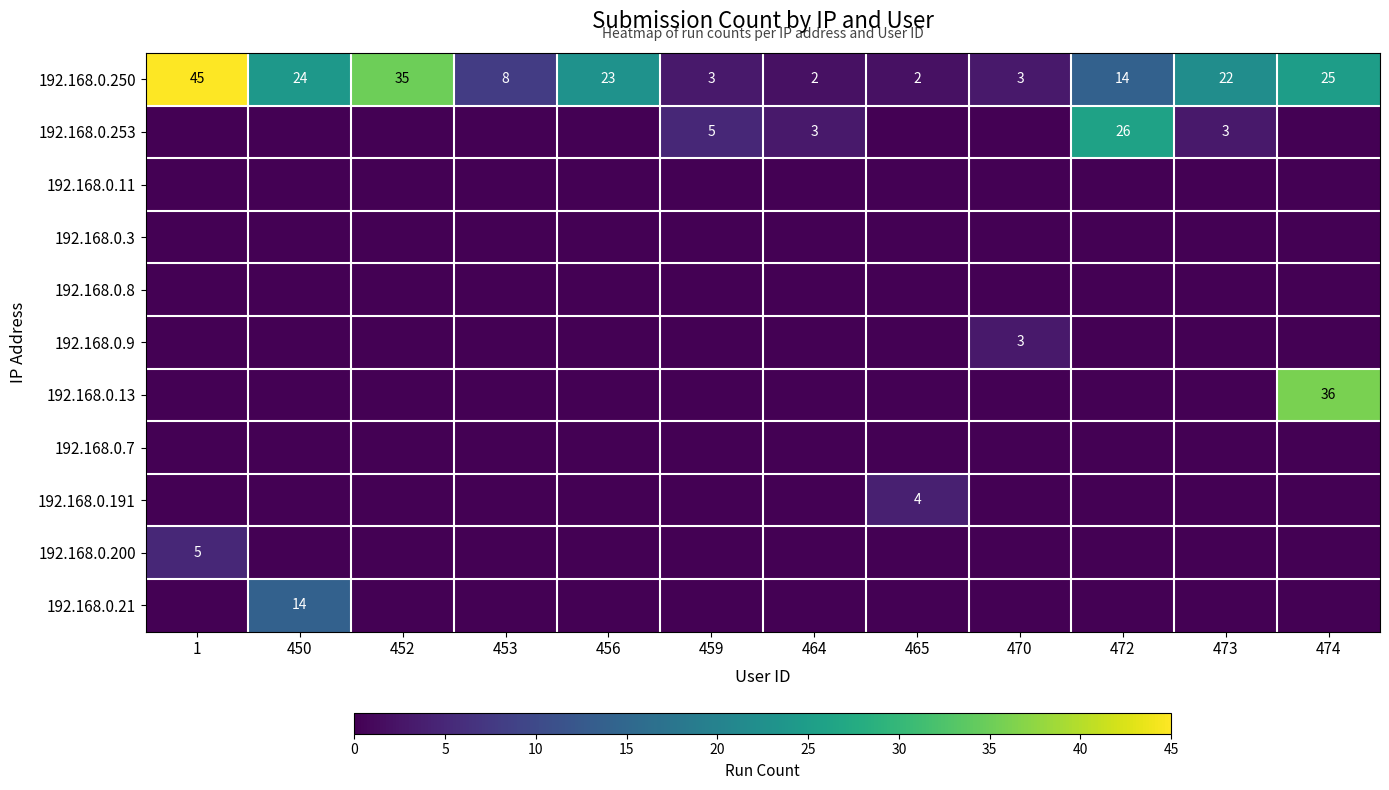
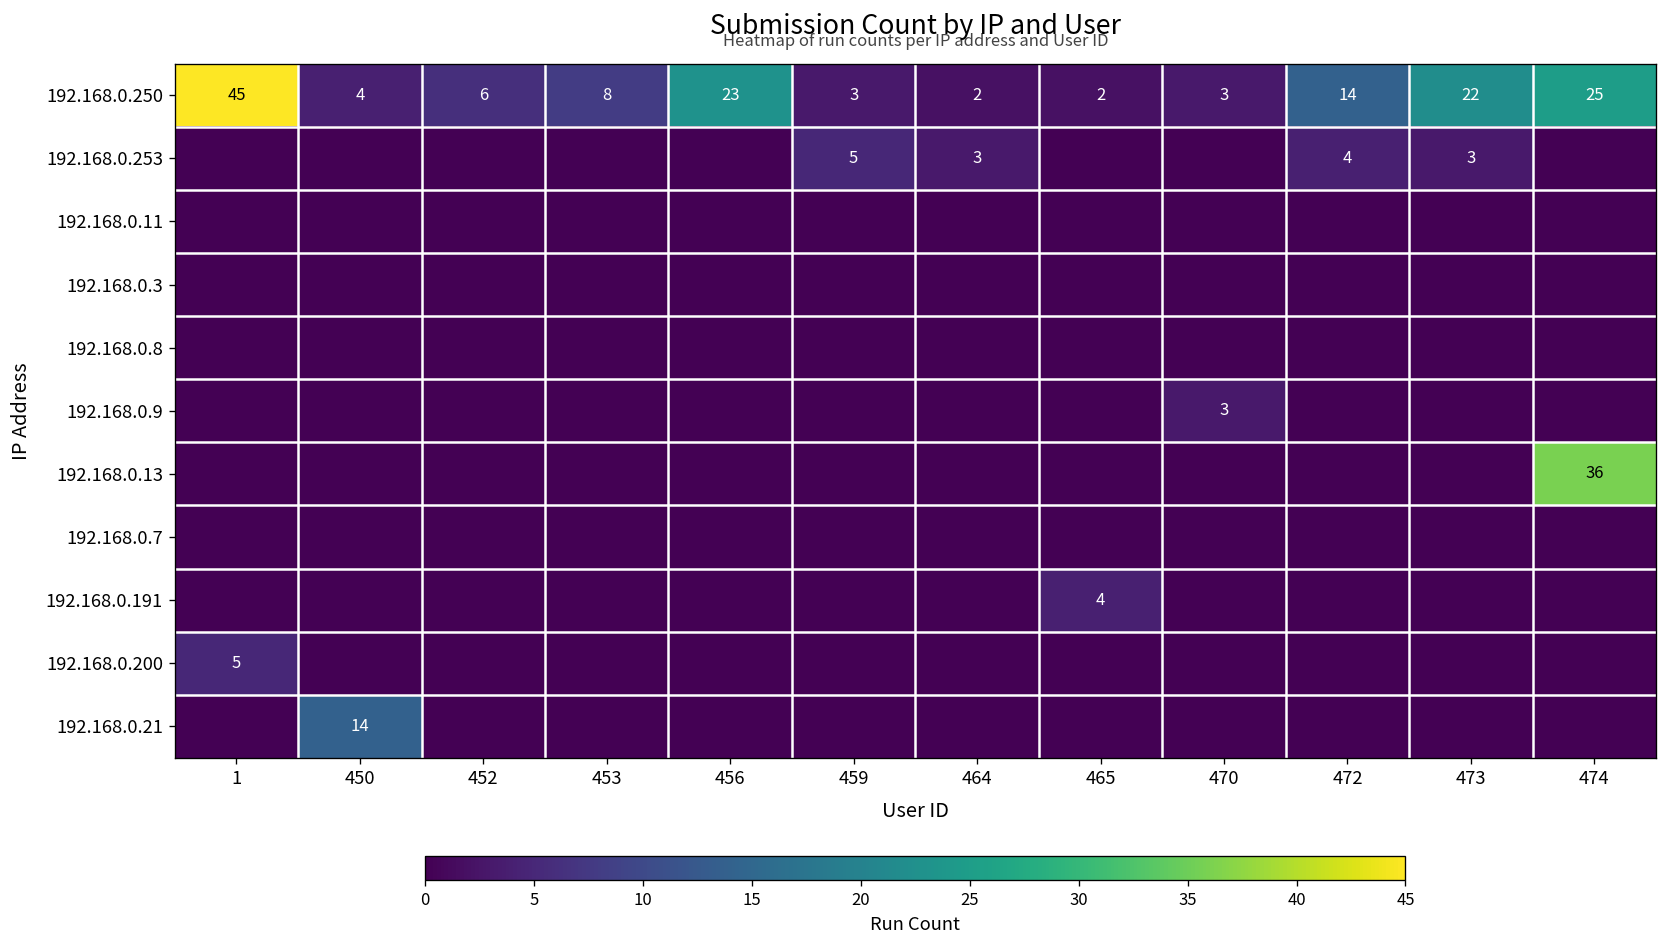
192.168.0.250, 450: 24 -> 4
192.168.0.250, 452: 35 -> 6
192.168.0.253, 472: 26 -> 4
